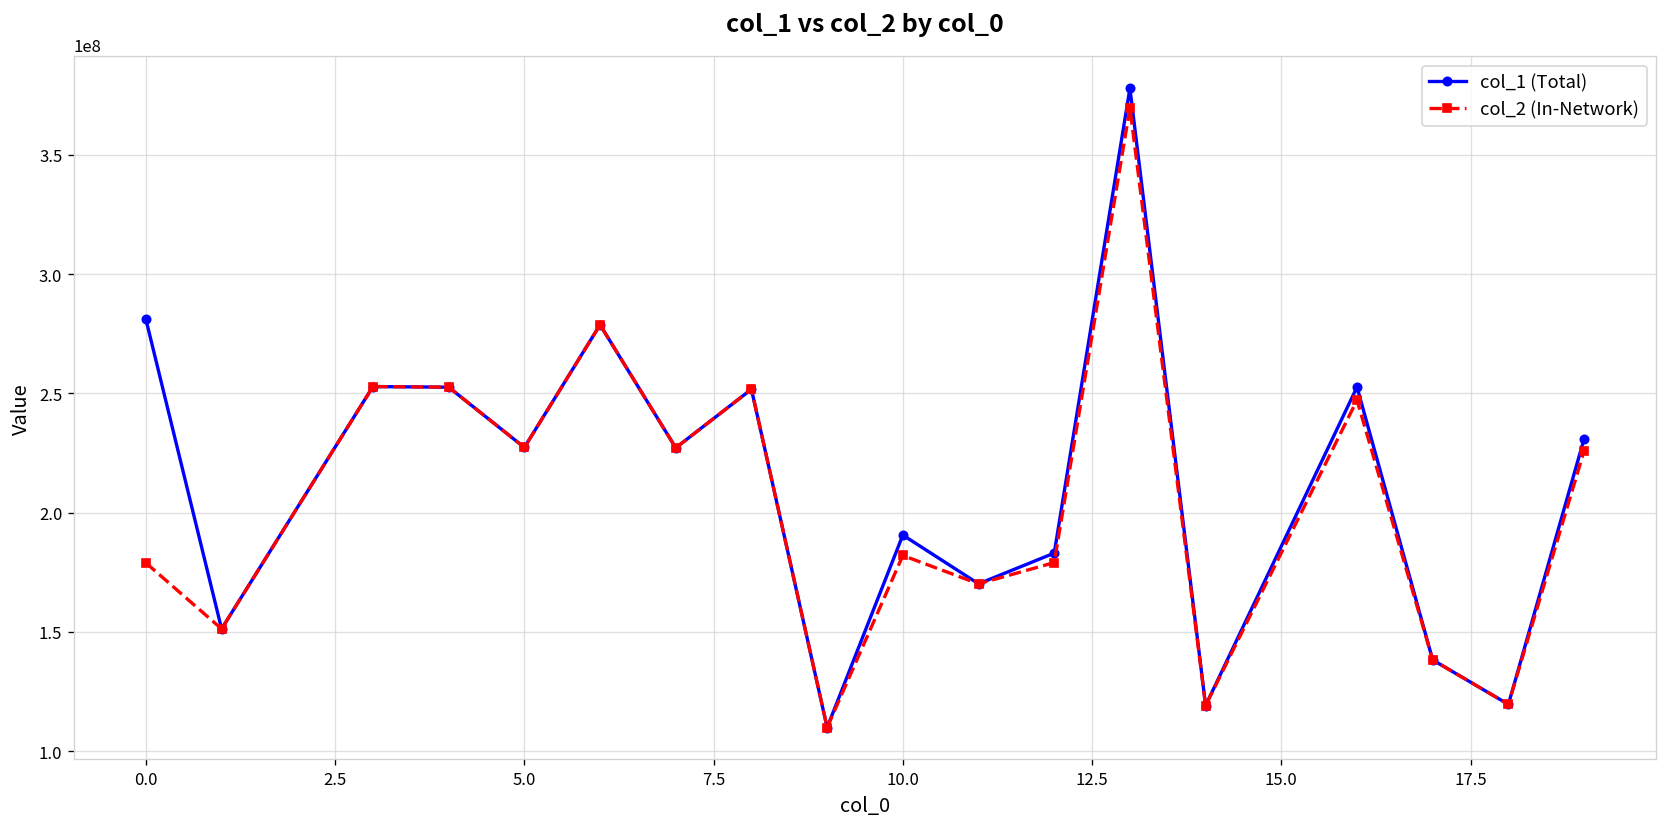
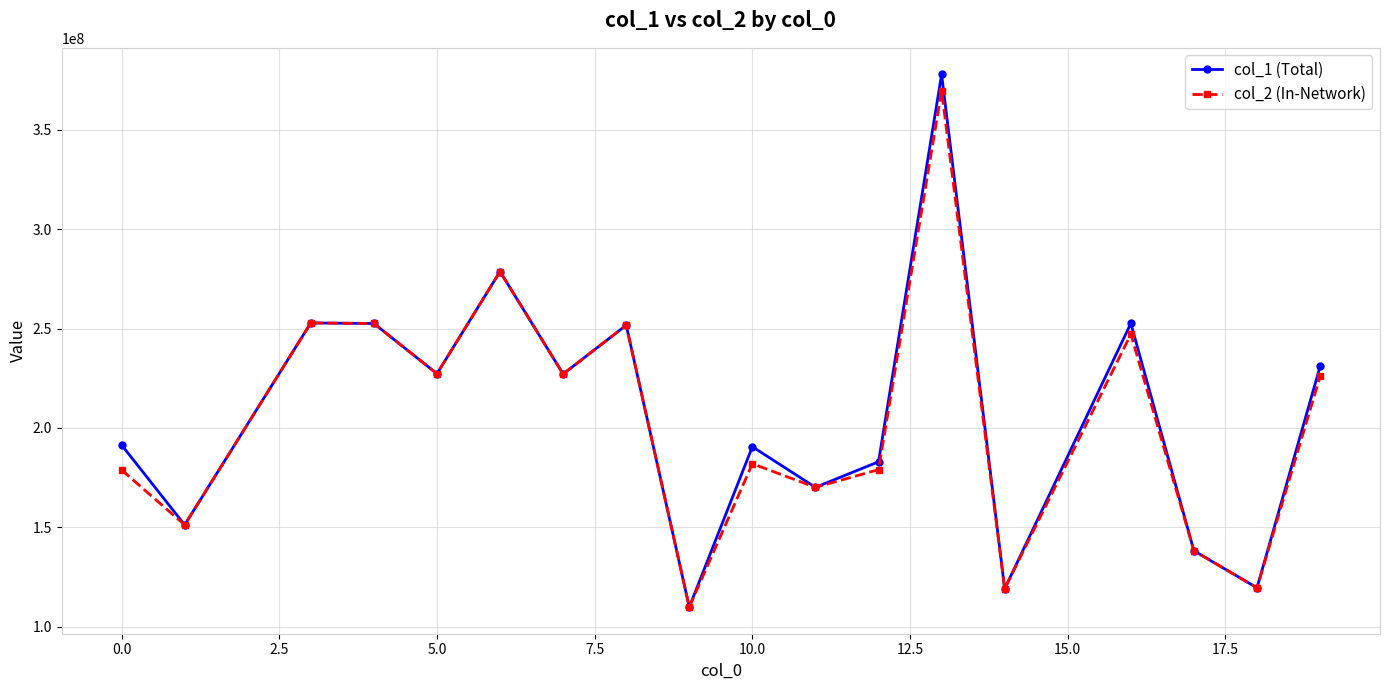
col_1 (Total), 0.0: 281000000 -> 191000000
